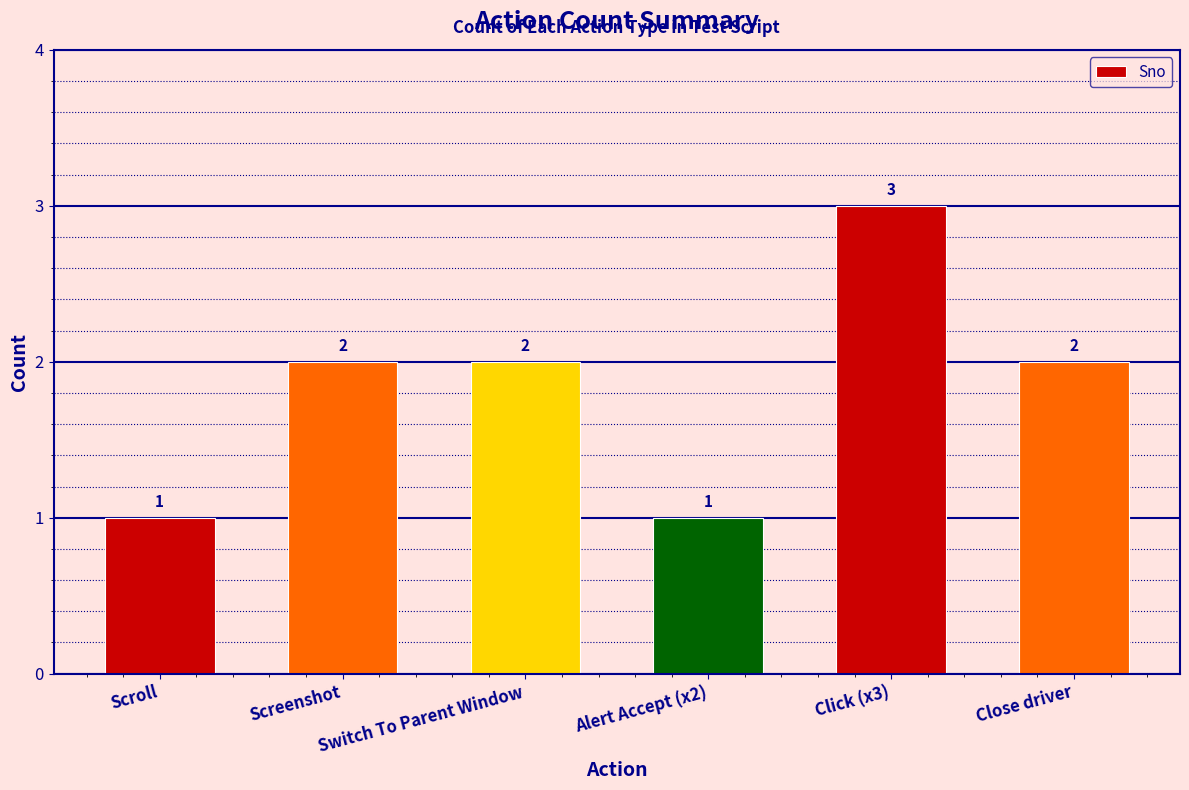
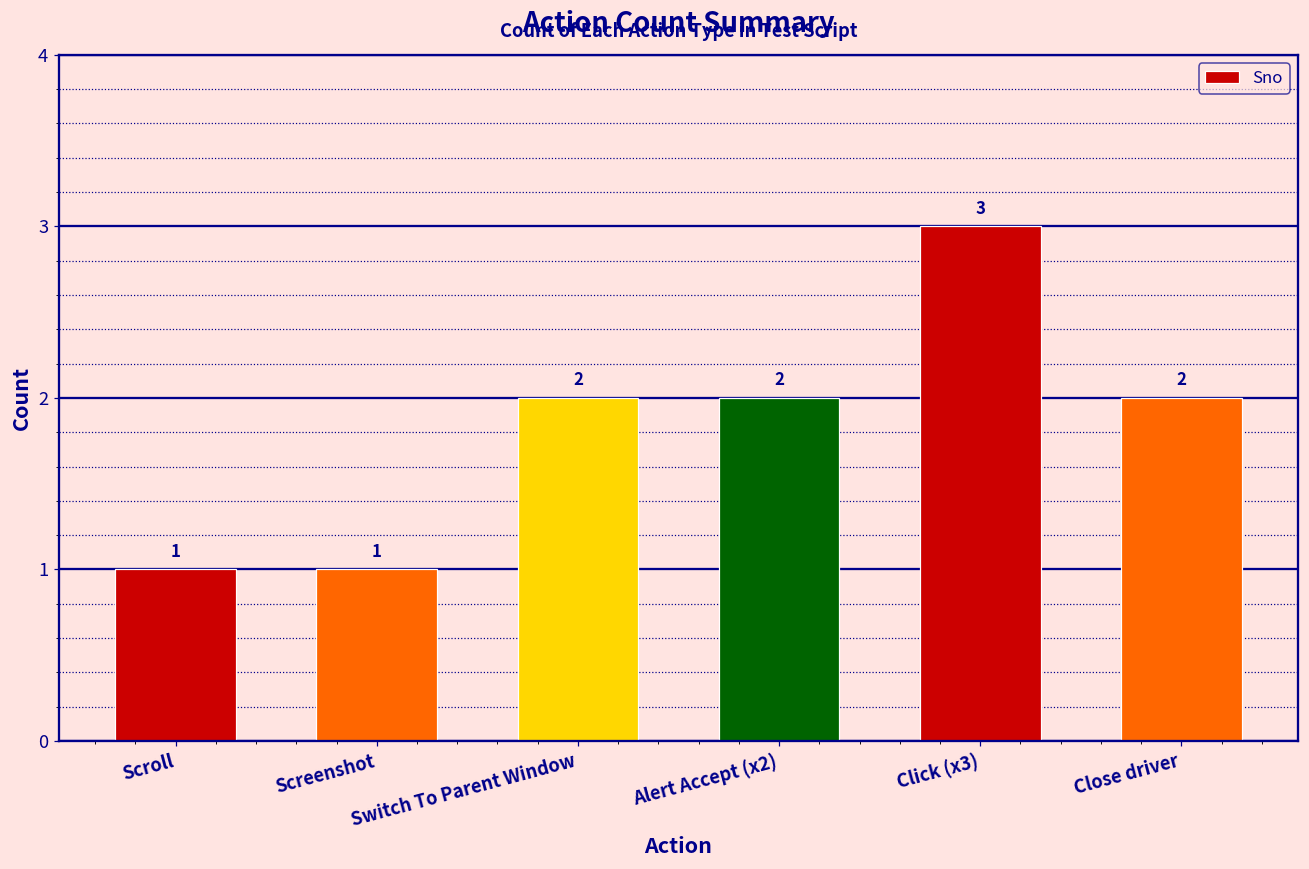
Screenshot: 2 -> 1
Alert Accept (x2): 1 -> 2
